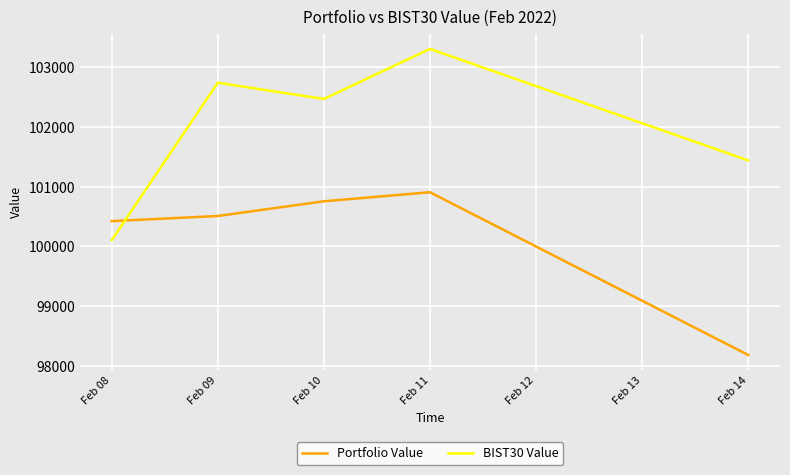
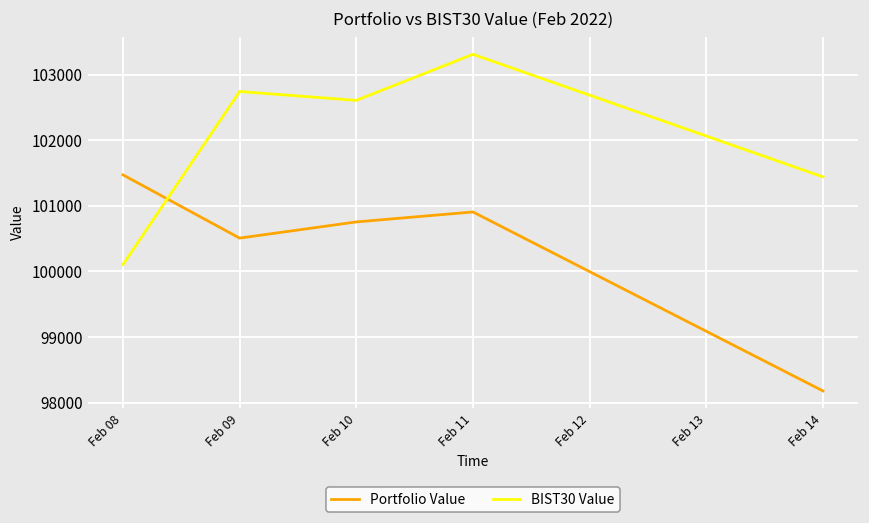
Portfolio Value, Feb 08: 100400 -> 101500
BIST30 Value, Feb 10: 102500 -> 102600
